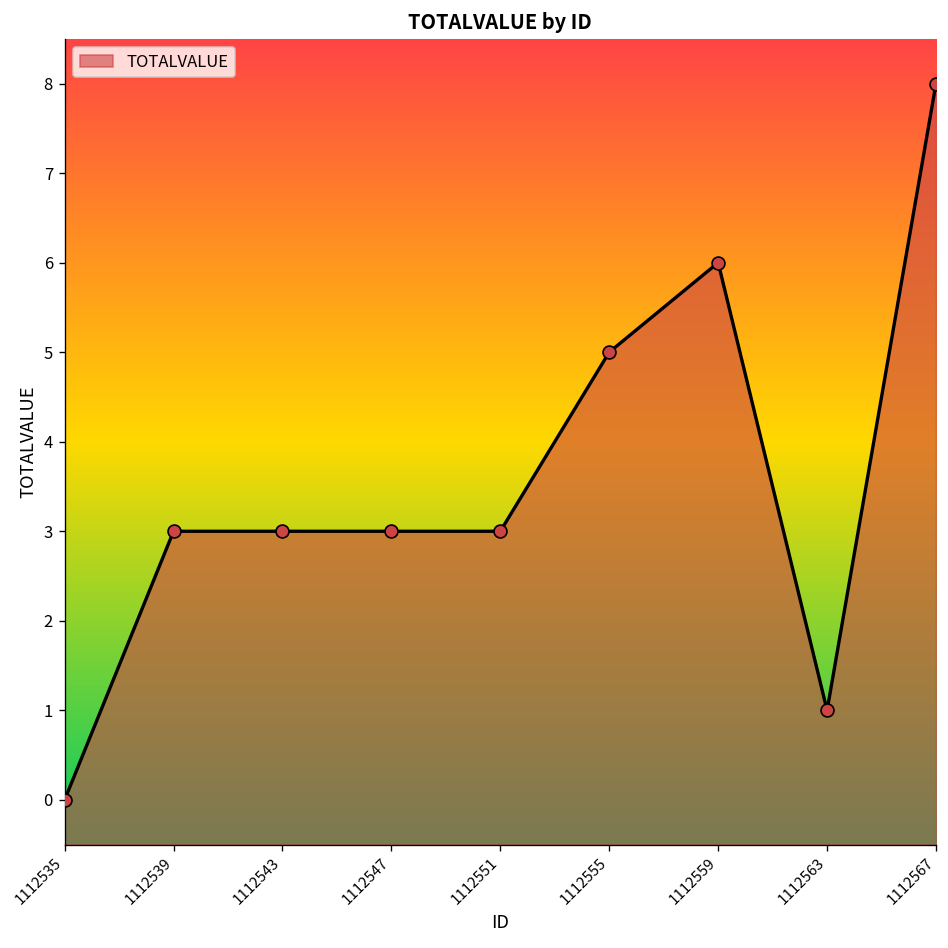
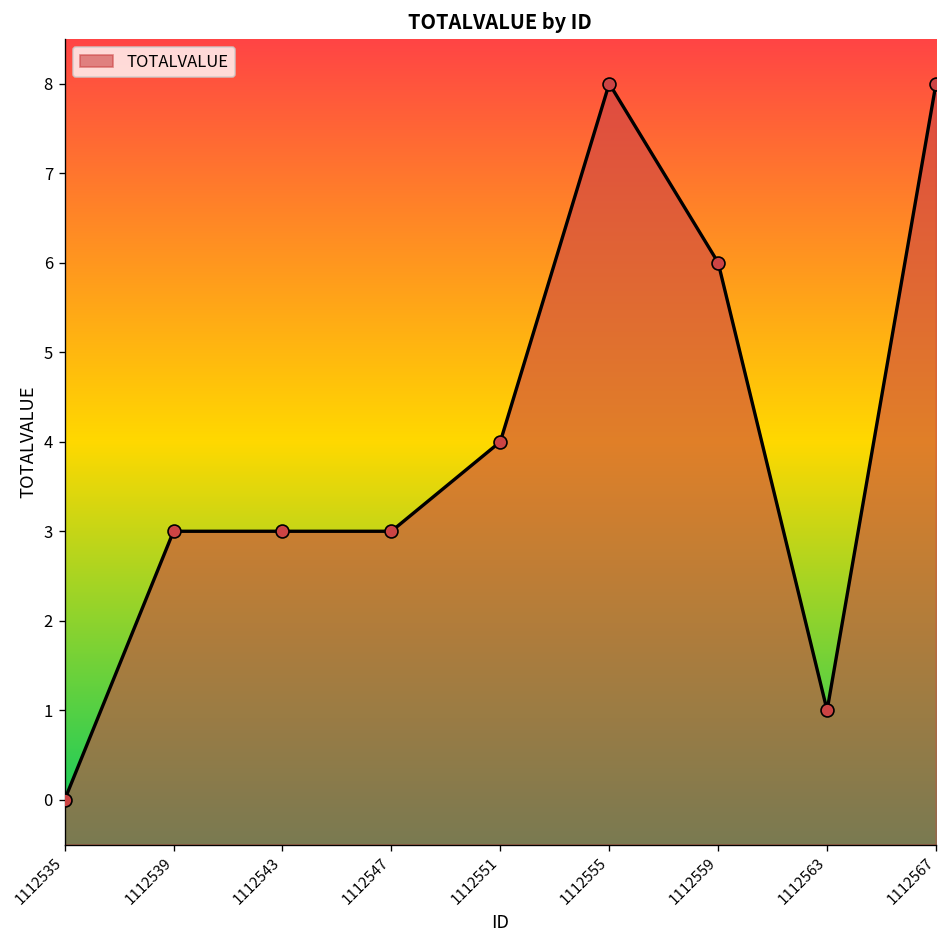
1112551: 3 -> 4
1112555: 5 -> 8
